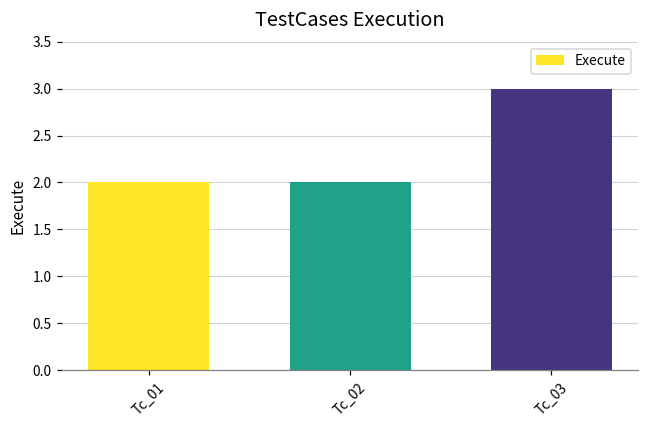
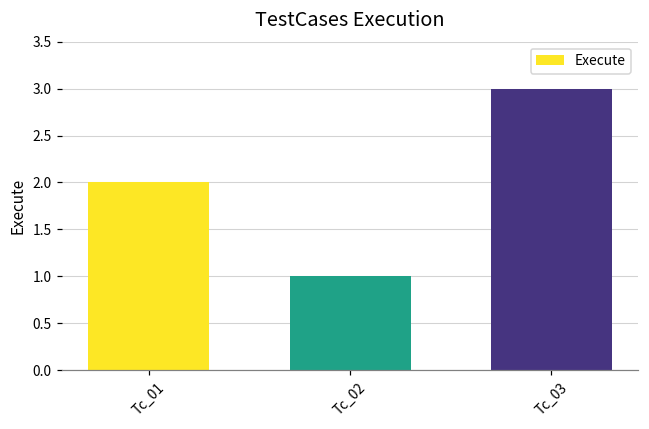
Tc_02: 2 -> 1
